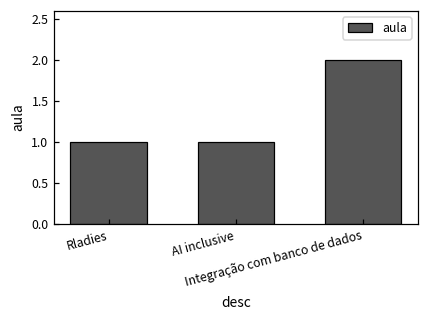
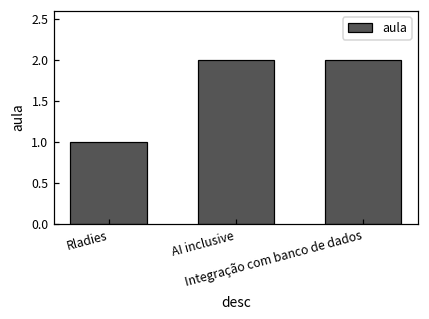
AI inclusive: 1 -> 2
